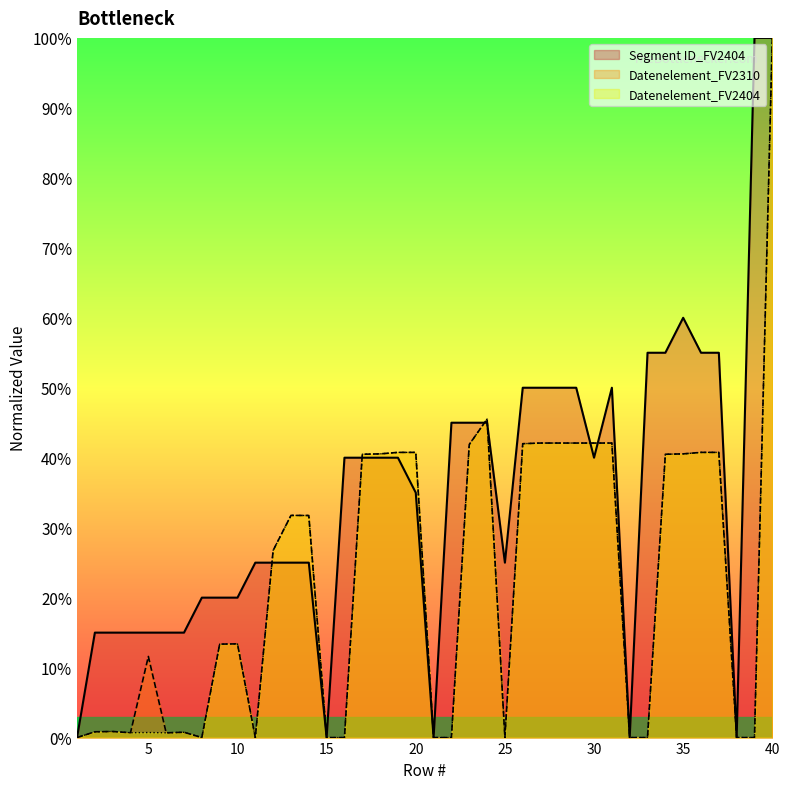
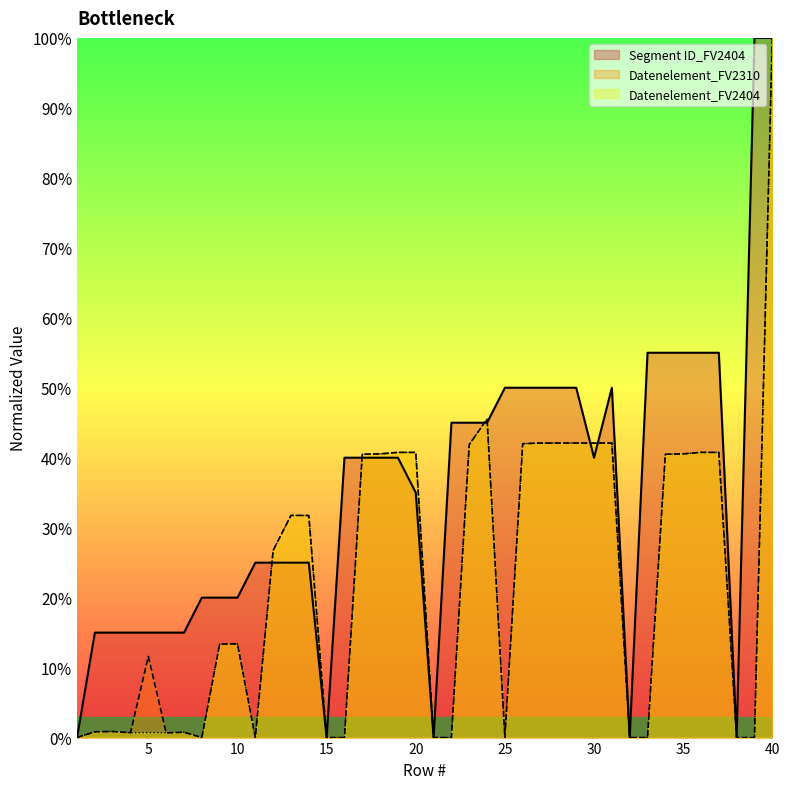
Segment ID_FV2404, 25: 25% -> 50%
Segment ID_FV2404, 35: 60% -> 55%
